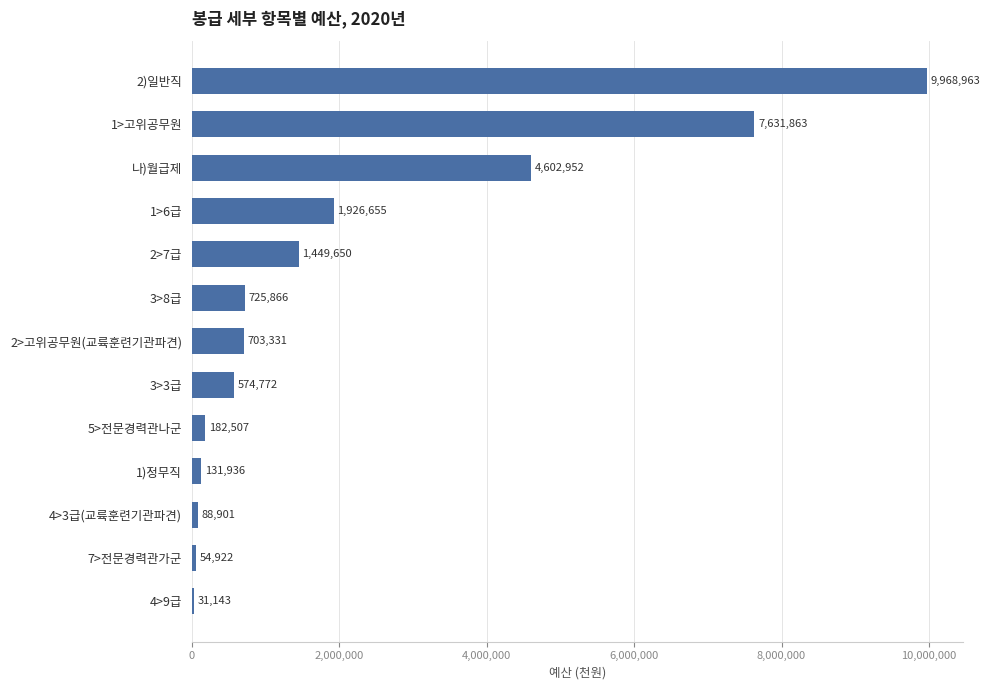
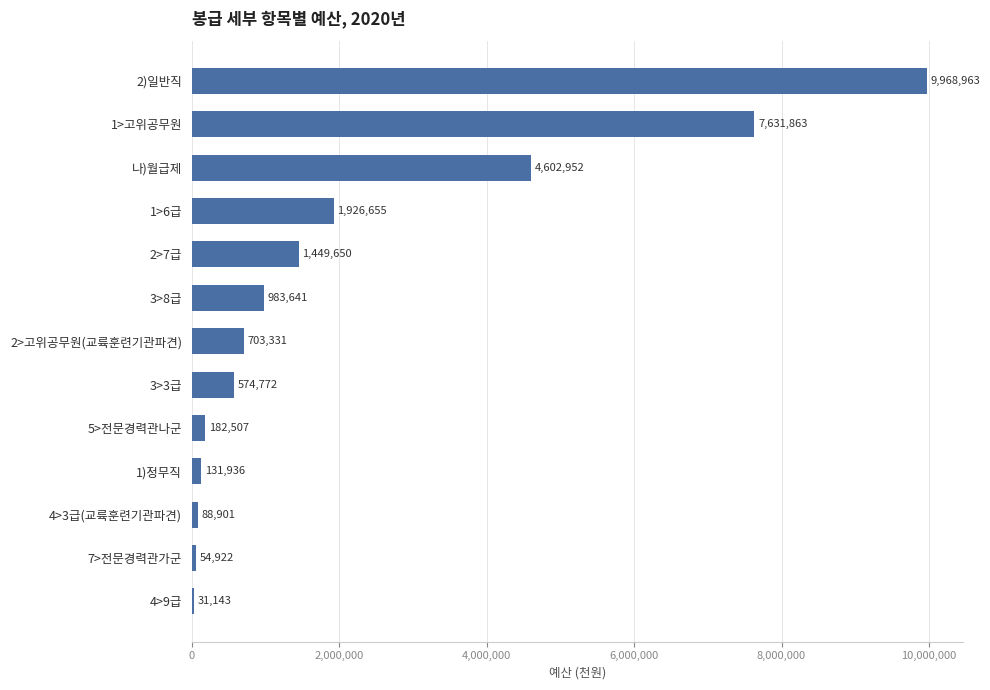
3>8급: 725,866 -> 983,641
